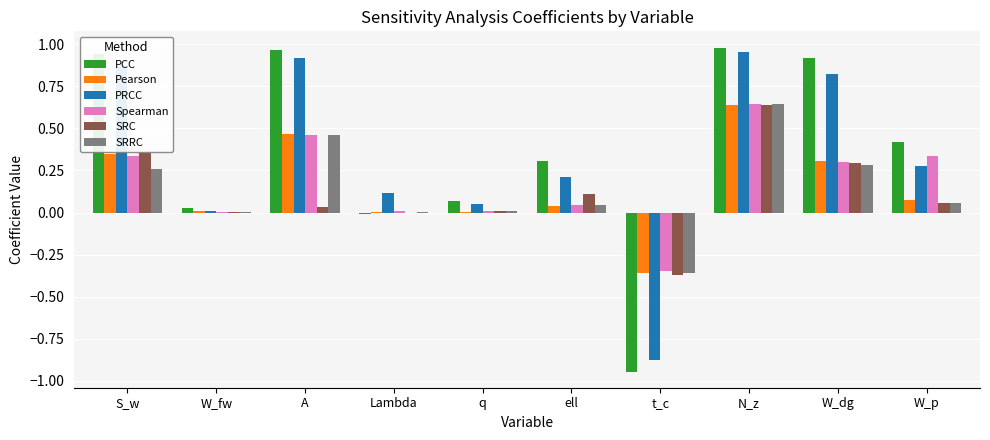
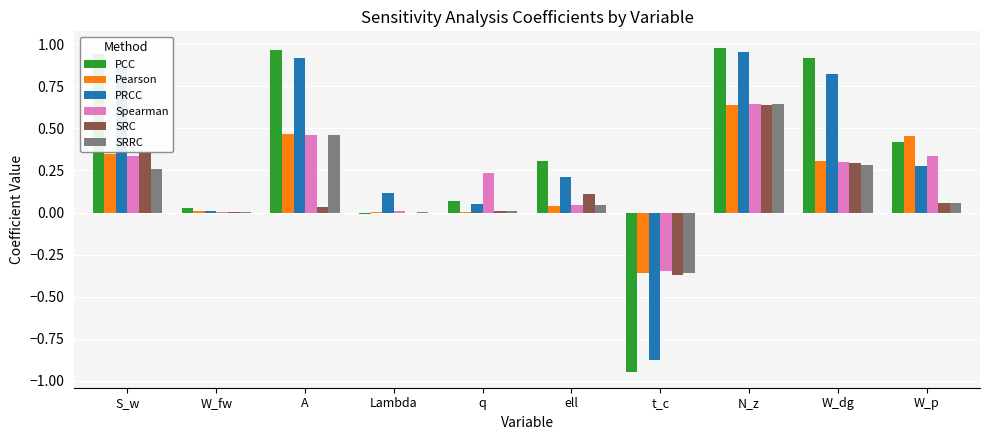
Spearman, q: 0.01 -> 0.23
Pearson, W_p: 0.07 -> 0.45
